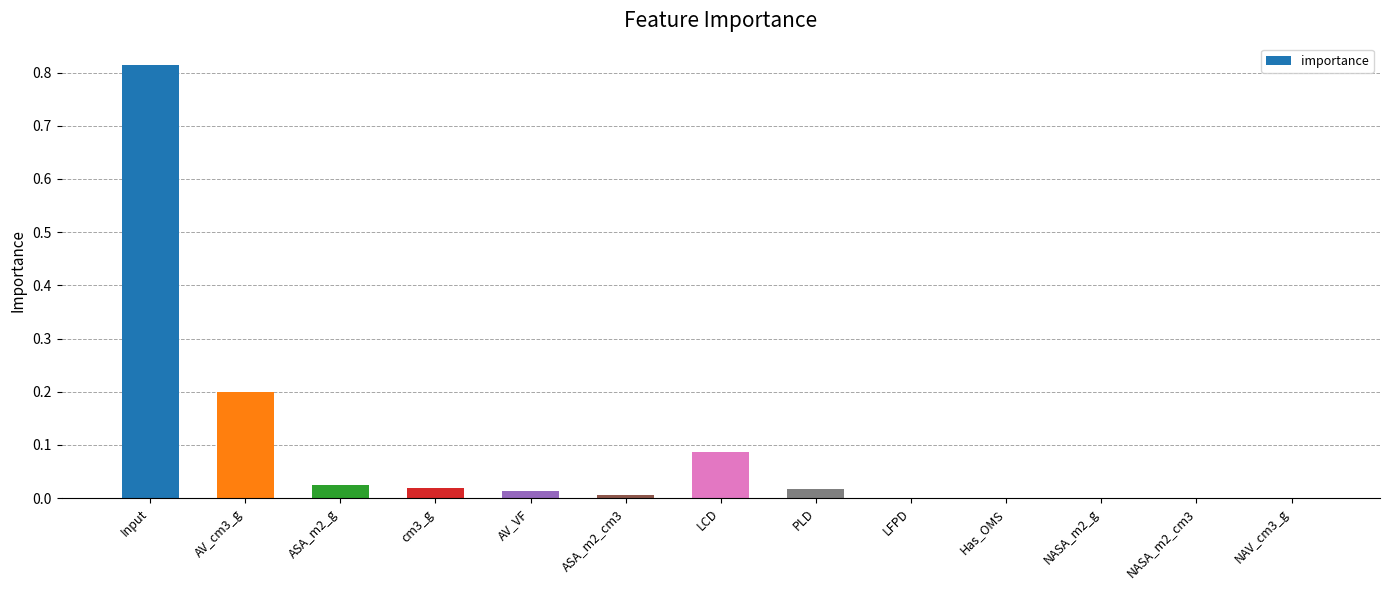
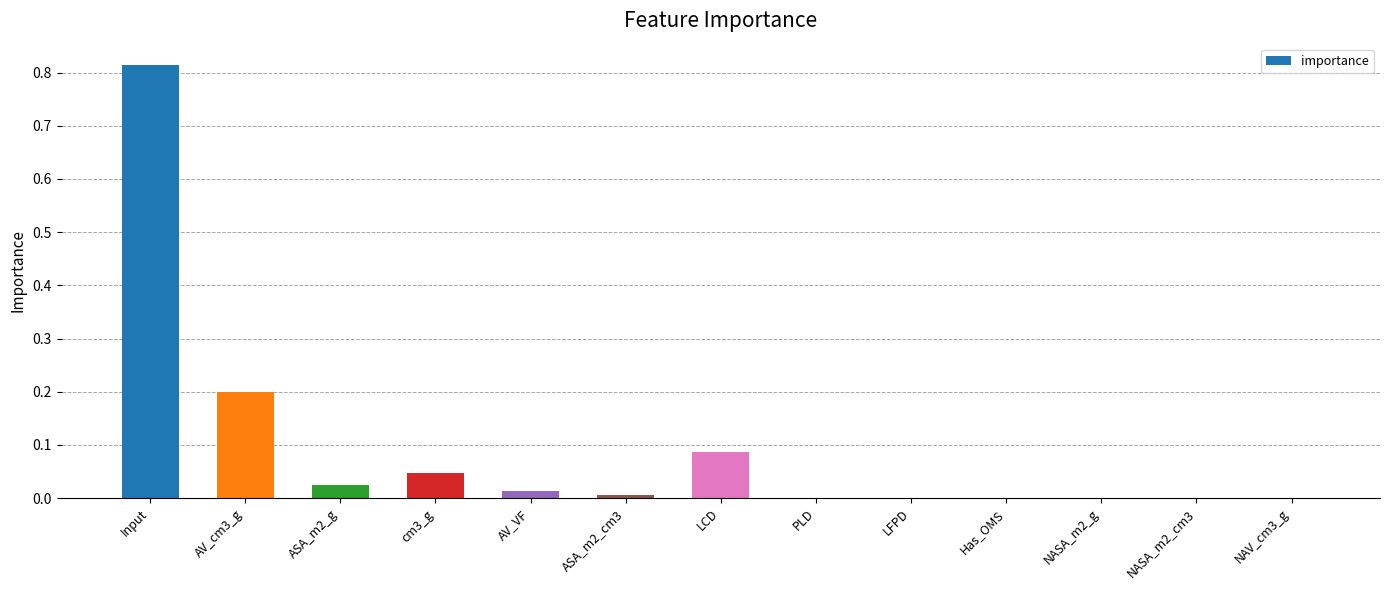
cm3_g: 0.02 -> 0.05
PLD: 0.02 -> 0.00
